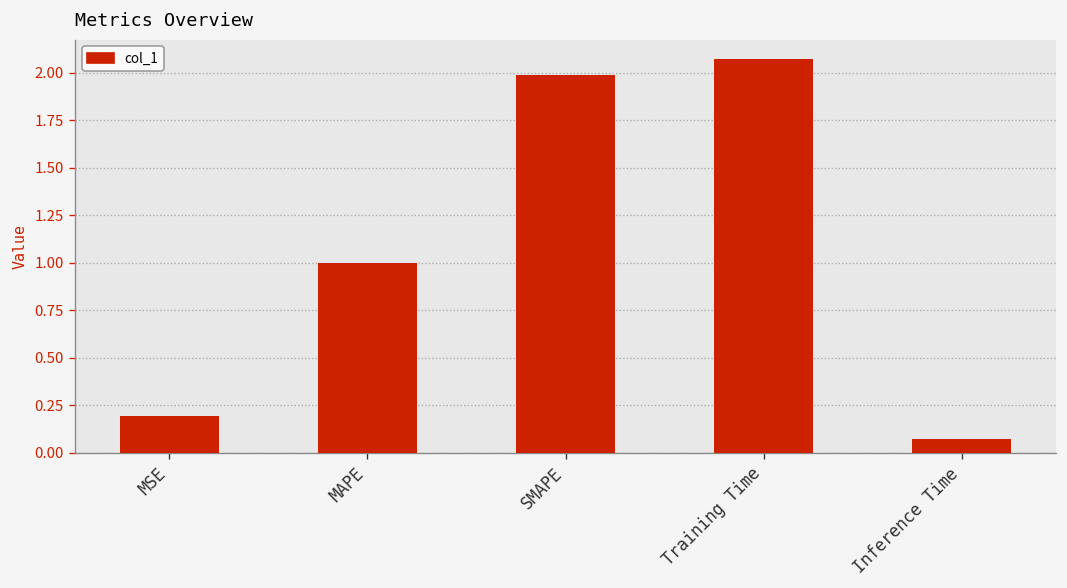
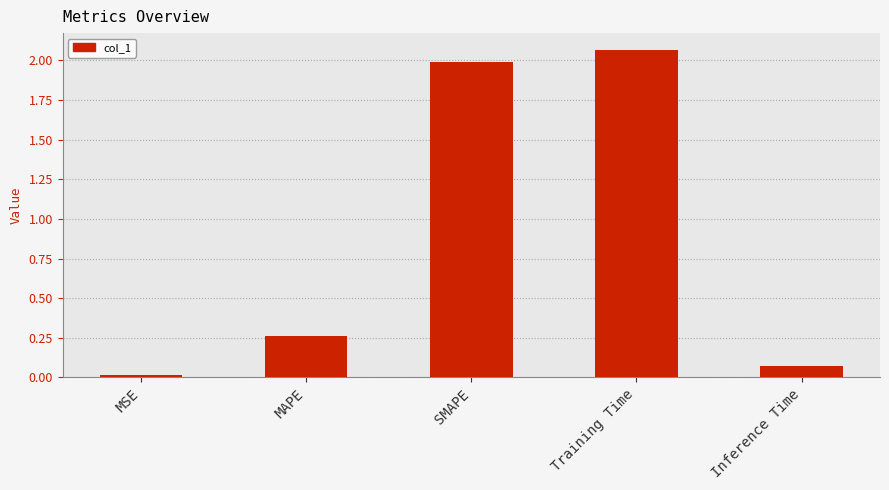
MSE: 0.19 -> 0.01
MAPE: 1.00 -> 0.26
